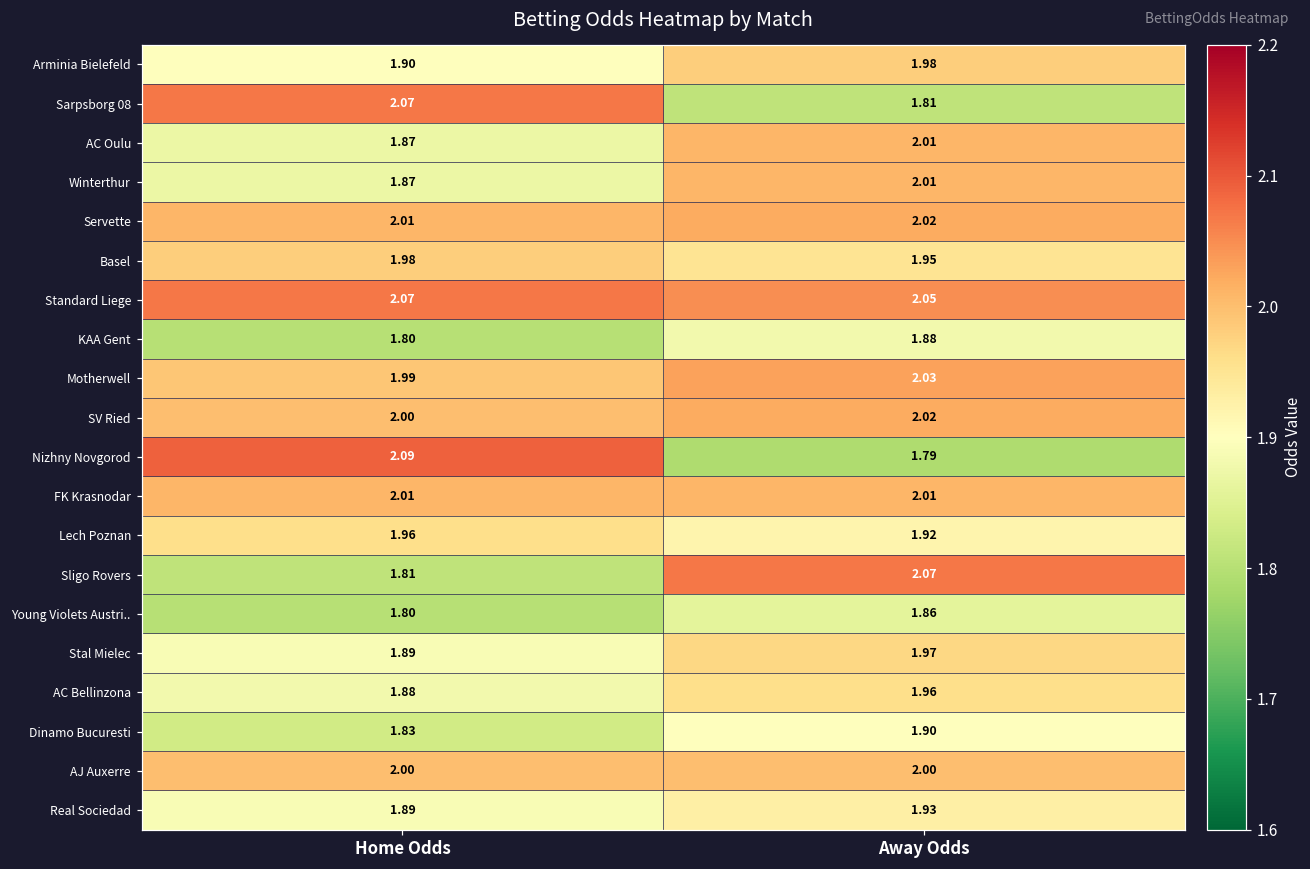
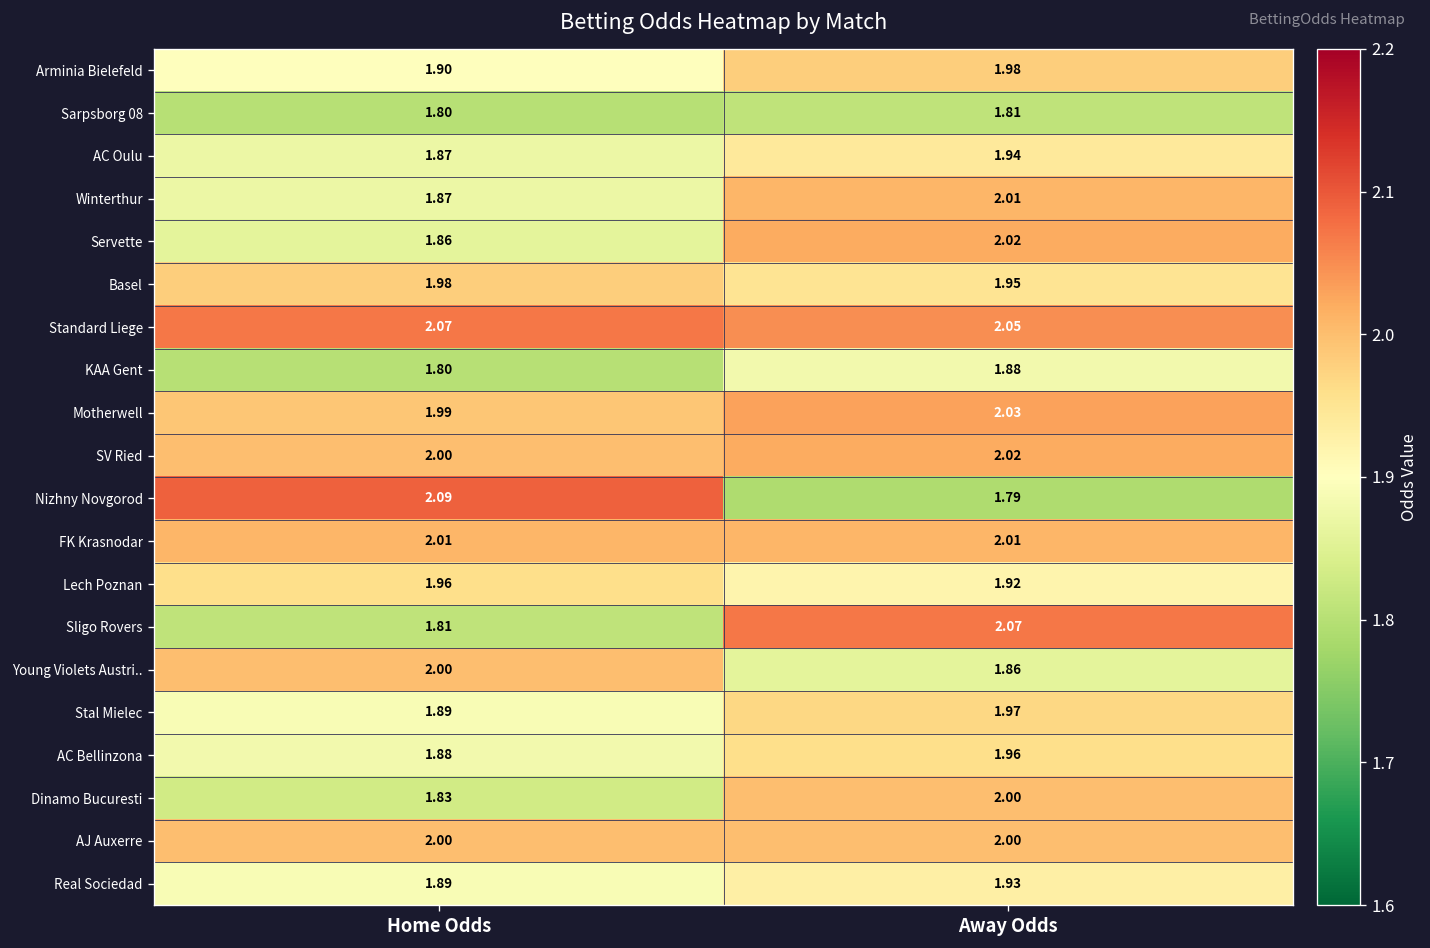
Sarpsborg 08, Home Odds: 2.07 -> 1.80
AC Oulu, Away Odds: 2.01 -> 1.94
Servette, Home Odds: 2.01 -> 1.86
Young Violets Austri.., Home Odds: 1.80 -> 2.00
Dinamo Bucuresti, Away Odds: 1.90 -> 2.00
